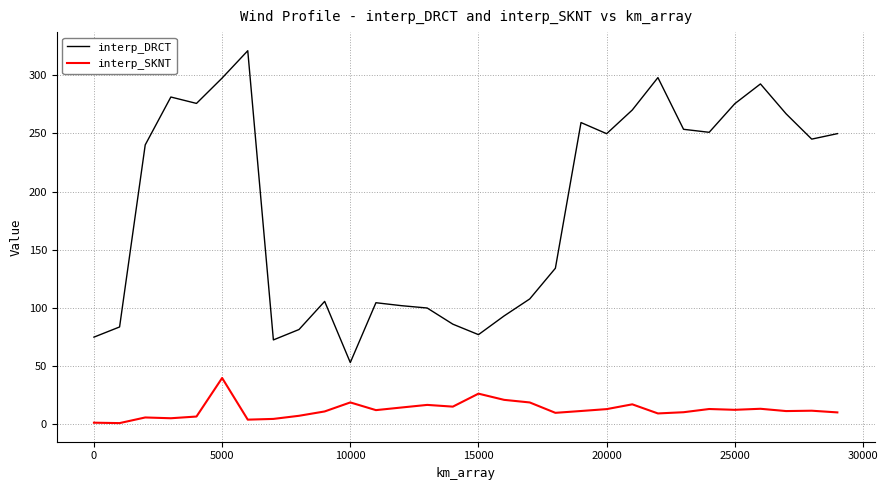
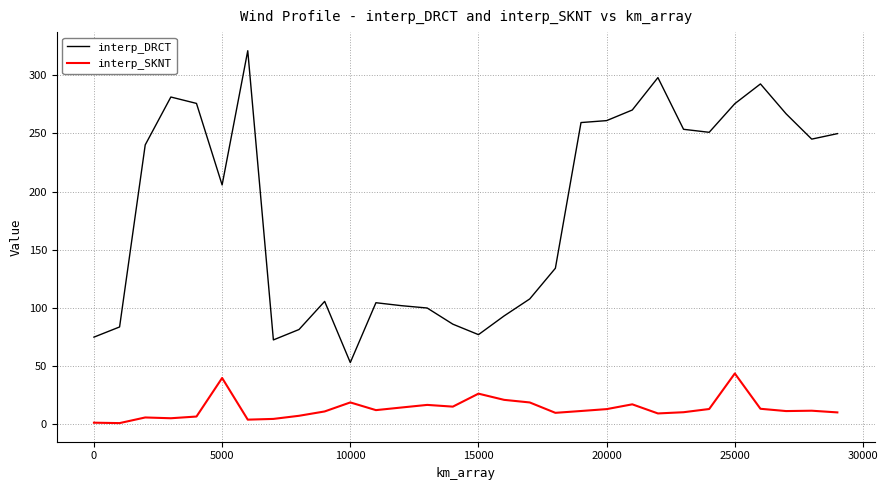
interp_DRCT, 5000: 297 -> 206
interp_DRCT, 20000: 250 -> 261
interp_SKNT, 25000: 13 -> 44
